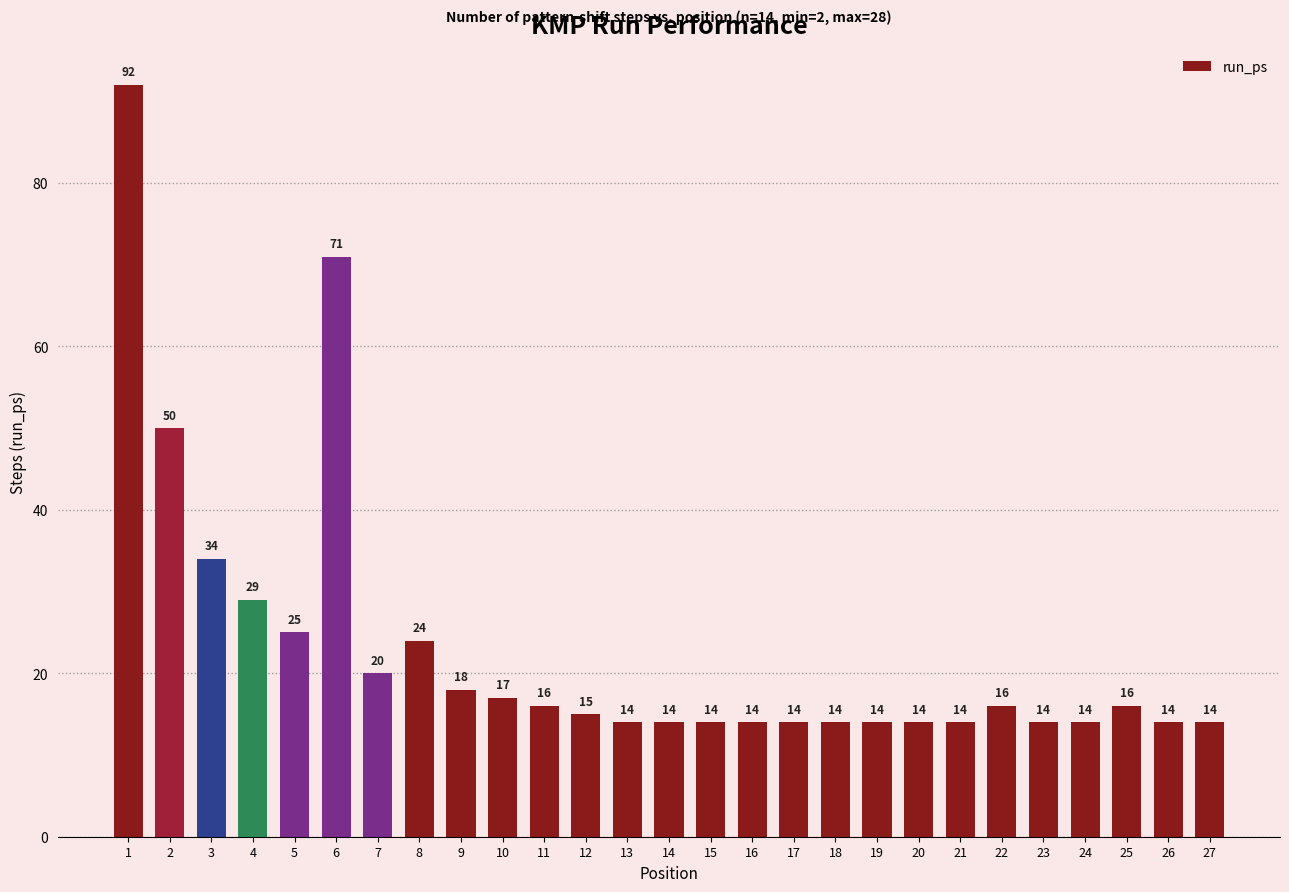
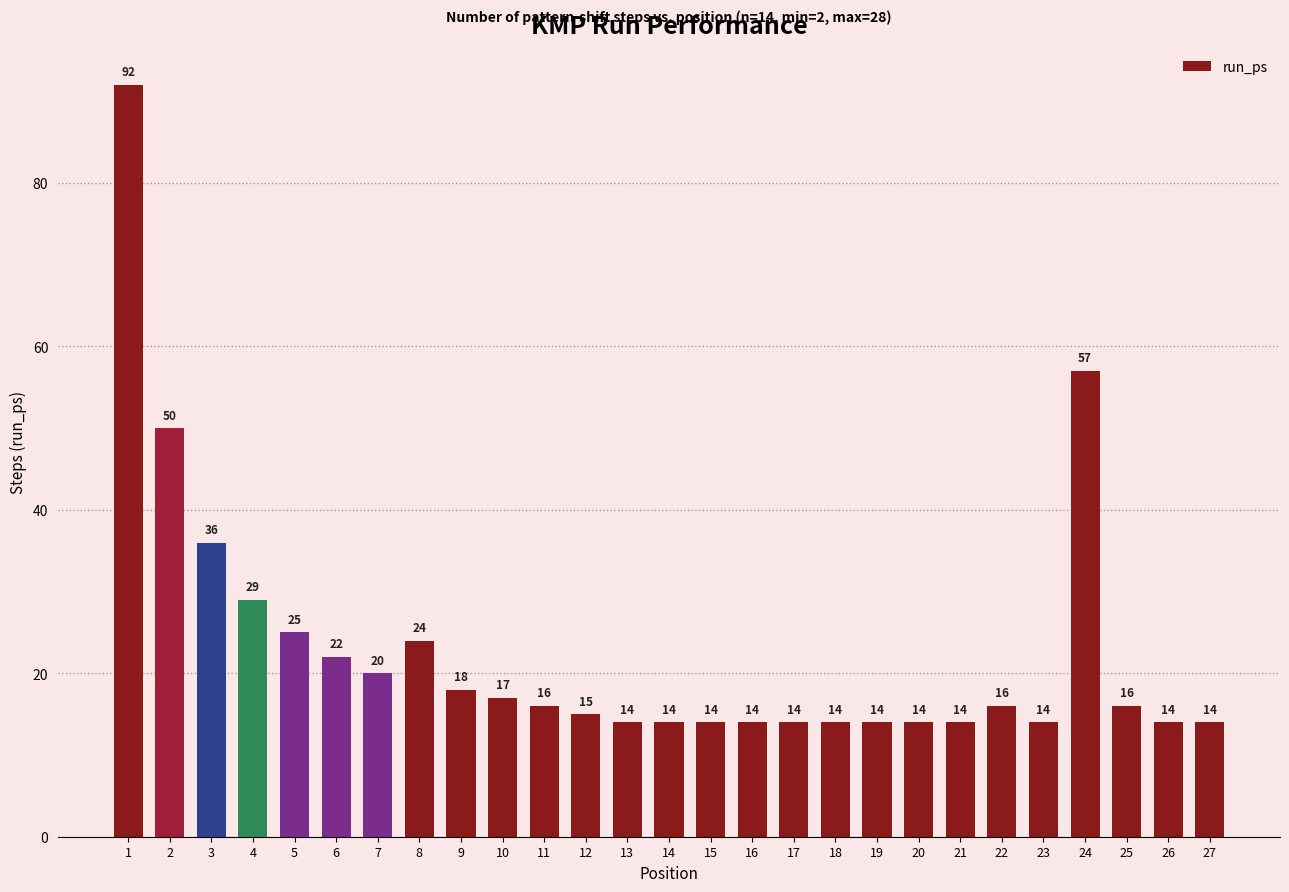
3: 34 -> 36
6: 71 -> 22
24: 14 -> 57
